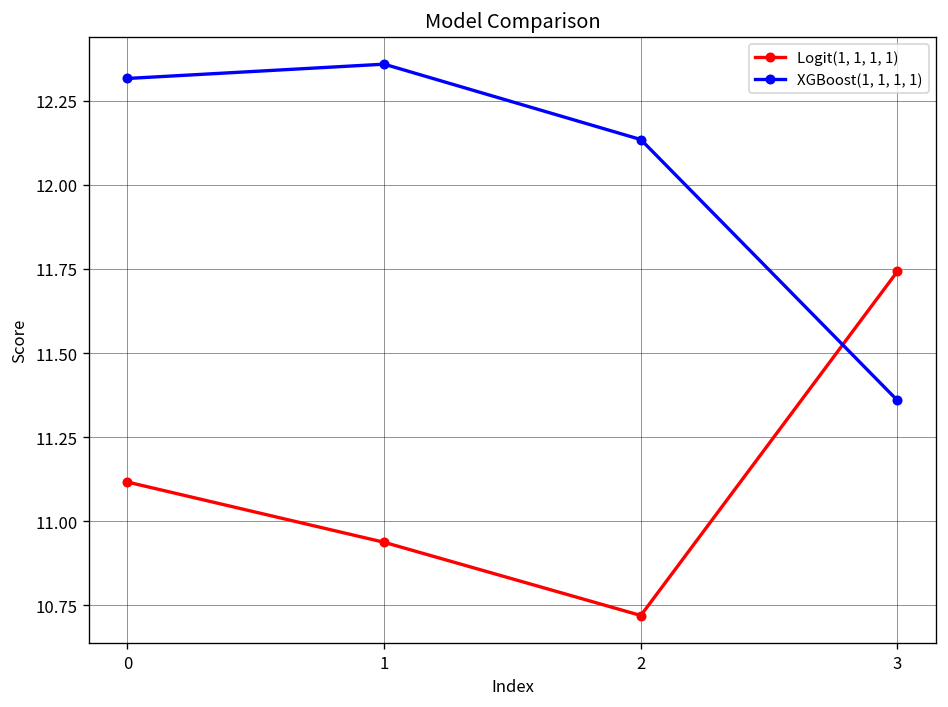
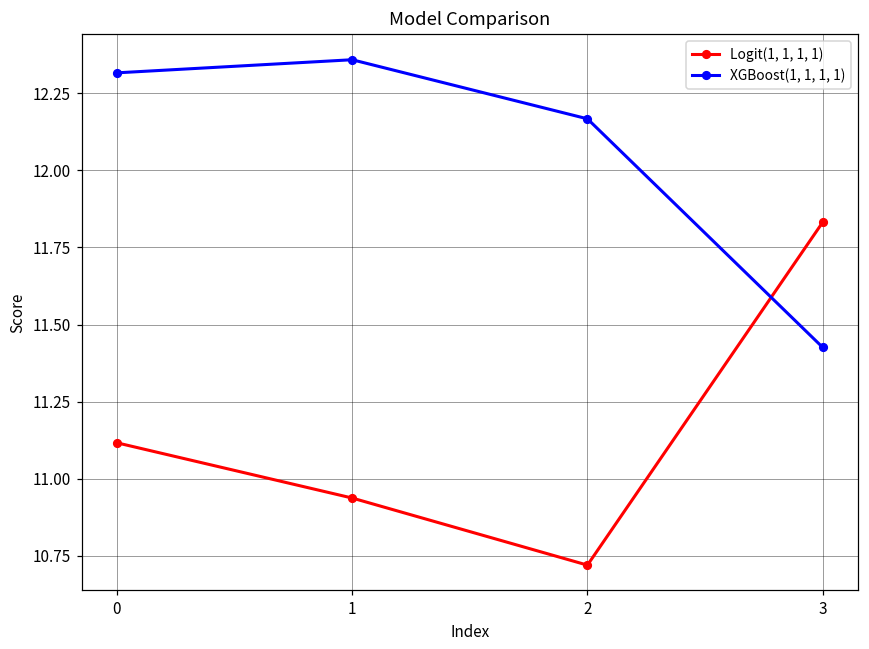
XGBoost(1, 1, 1, 1), 2: 12.13 -> 12.17
Logit(1, 1, 1, 1), 3: 11.74 -> 11.83
XGBoost(1, 1, 1, 1), 3: 11.36 -> 11.43
